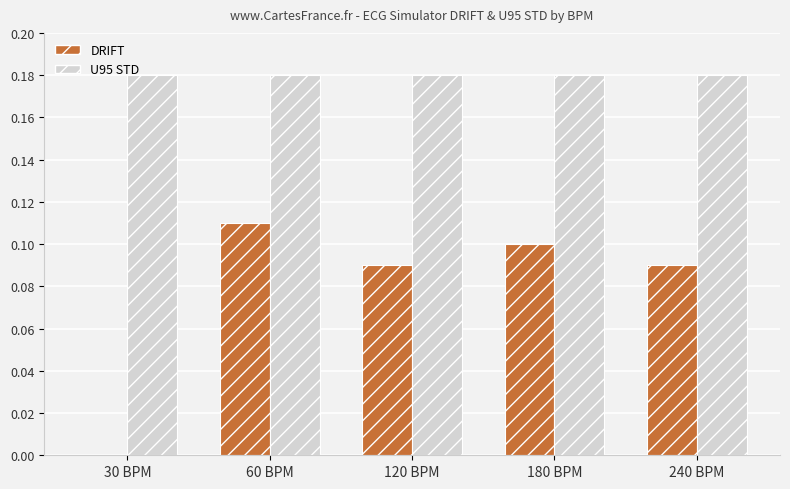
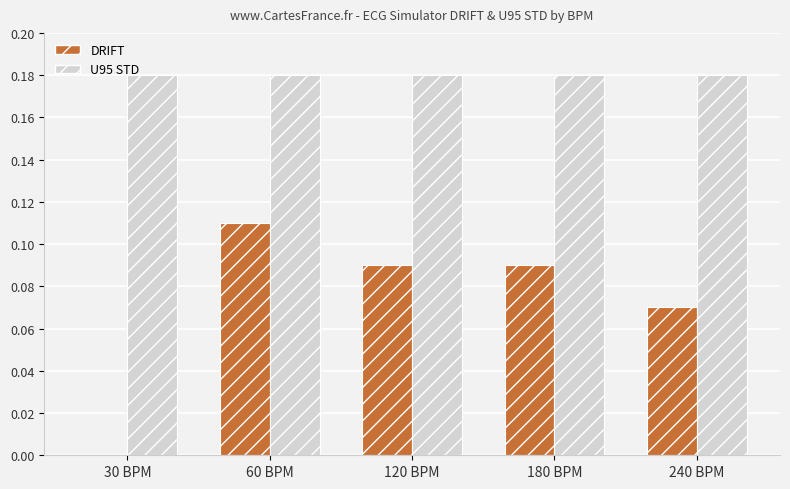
DRIFT, 180 BPM: 0.10 -> 0.09
DRIFT, 240 BPM: 0.09 -> 0.07
